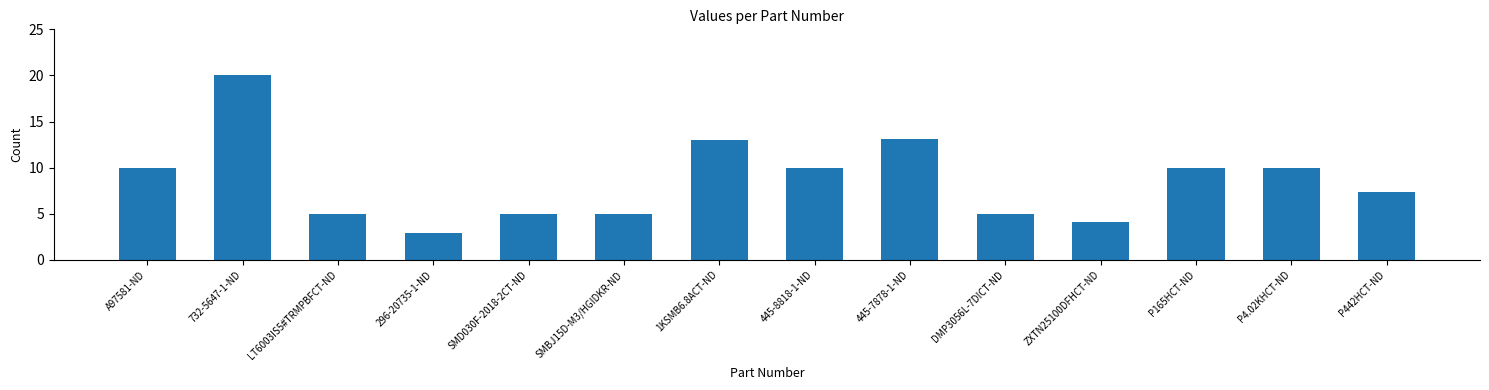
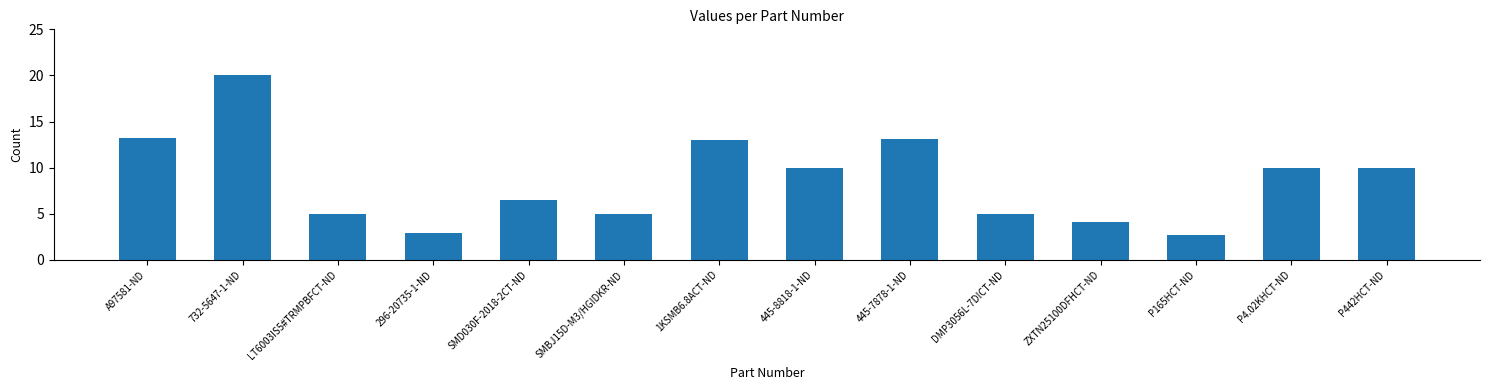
A97581-ND: 10 -> 13
SMD030F-2018-2CT-ND: 5 -> 7
P165HCT-ND: 10 -> 3
P442HCT-ND: 7 -> 10
